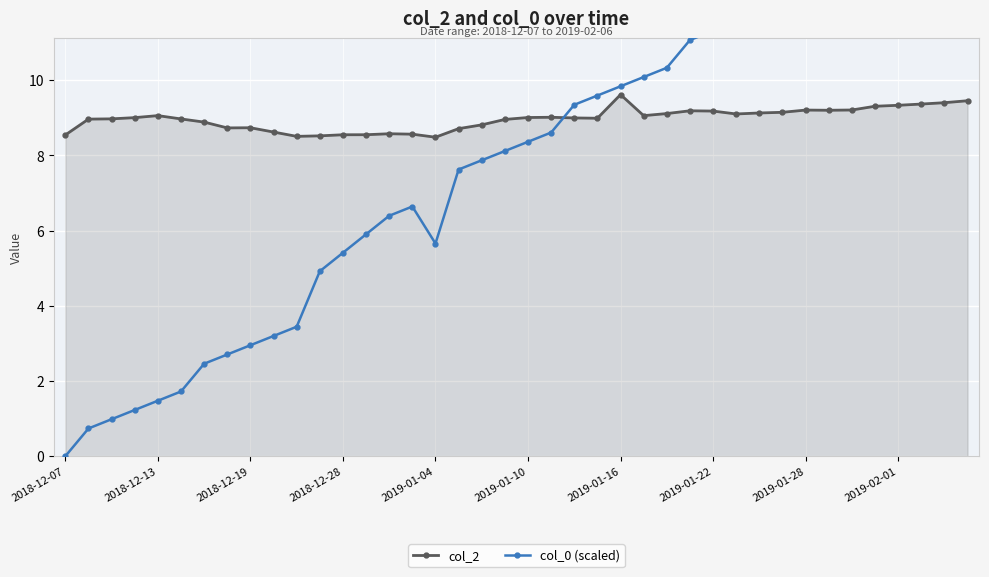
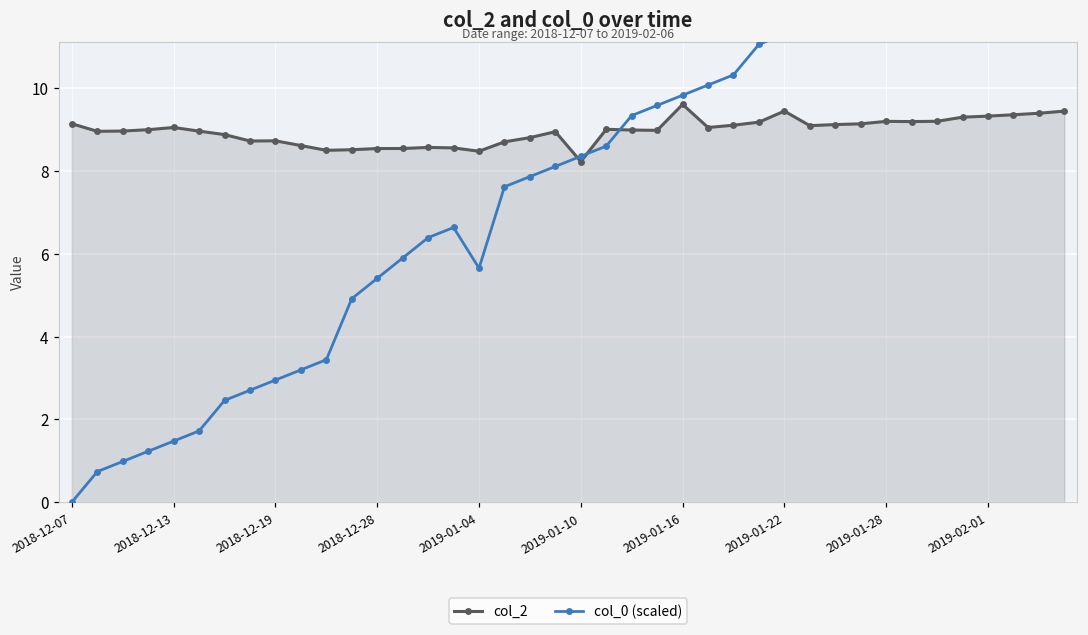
col_2, 2018-12-07: 8.5 -> 9.1
col_2, 2019-01-10: 9.0 -> 8.2
col_2, 2019-01-22: 9.2 -> 9.5
